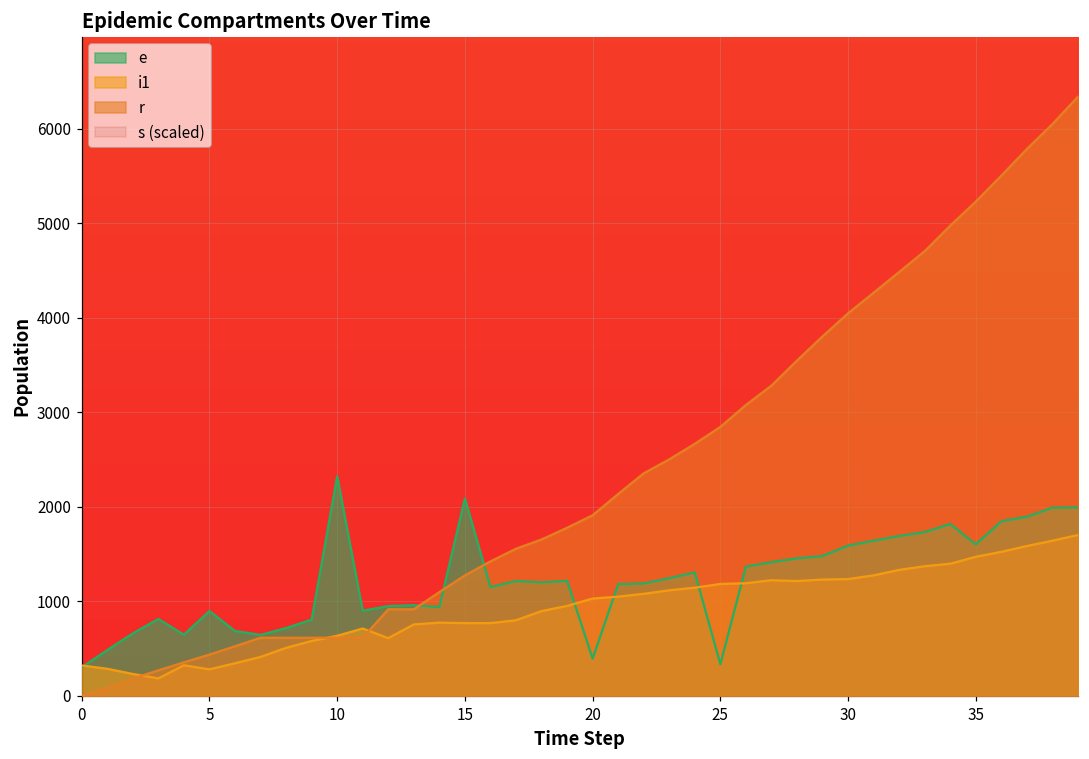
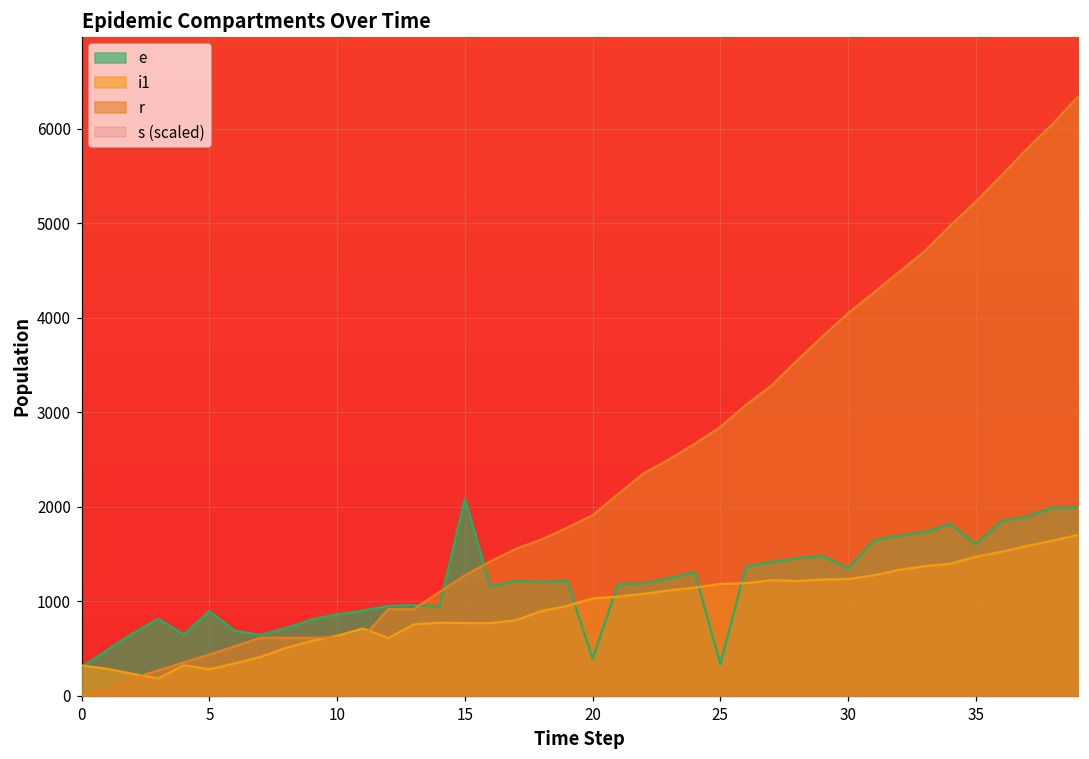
e, 10: 2300 -> 900
e, 30: 1600 -> 1300
